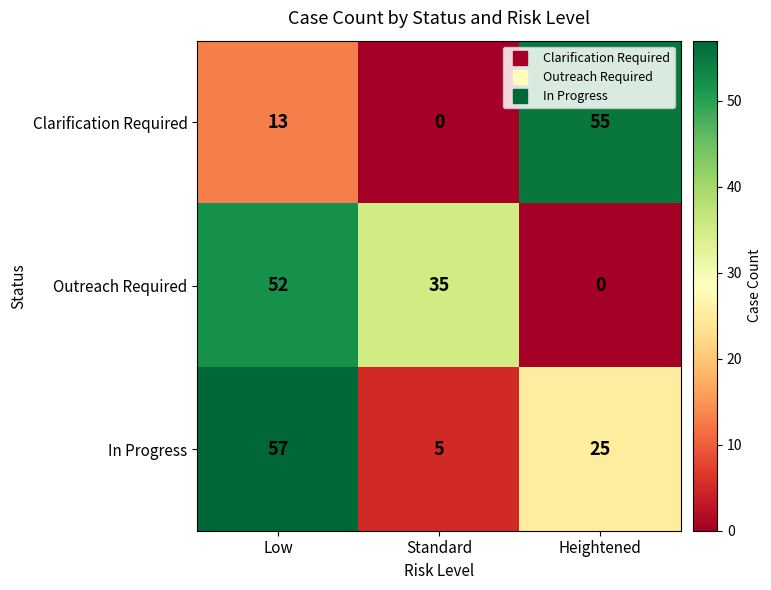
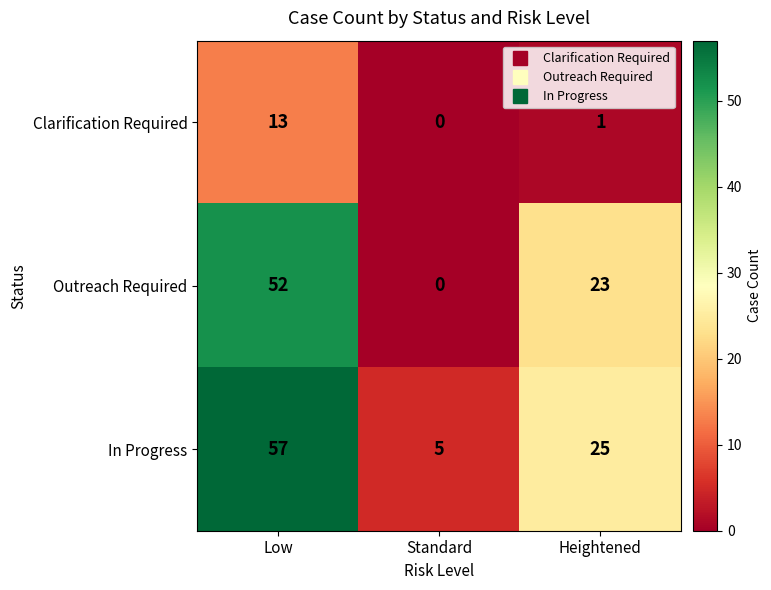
Clarification Required, Heightened: 55 -> 1
Outreach Required, Standard: 35 -> 0
Outreach Required, Heightened: 0 -> 23
